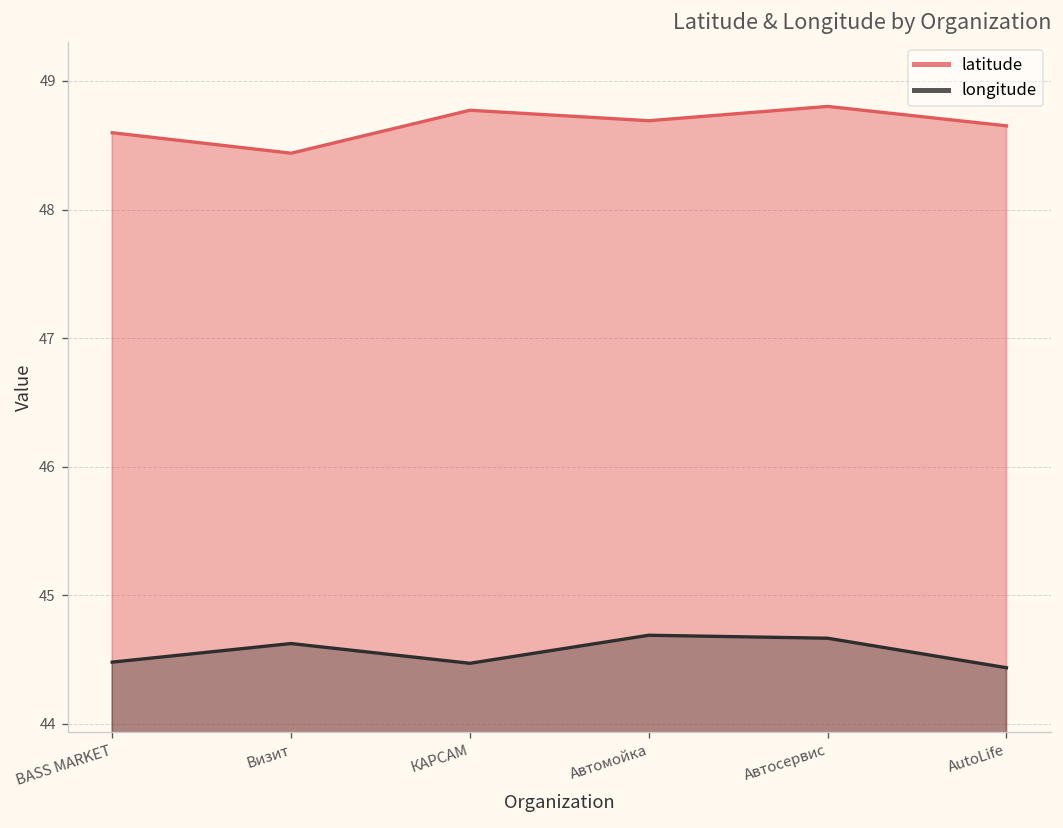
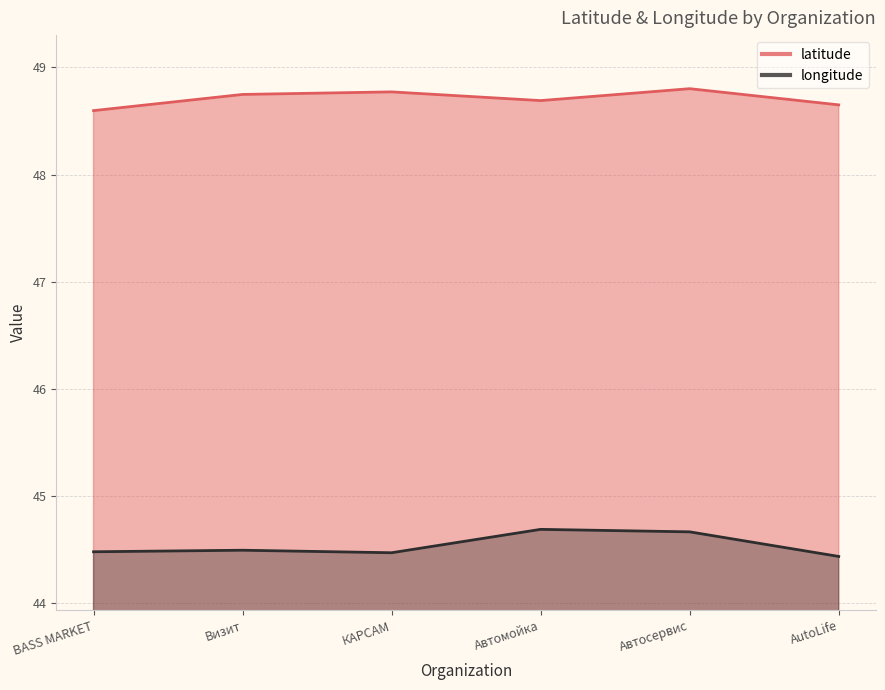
latitude, Визит: 48.44 -> 48.75
longitude, Визит: 44.63 -> 44.49
